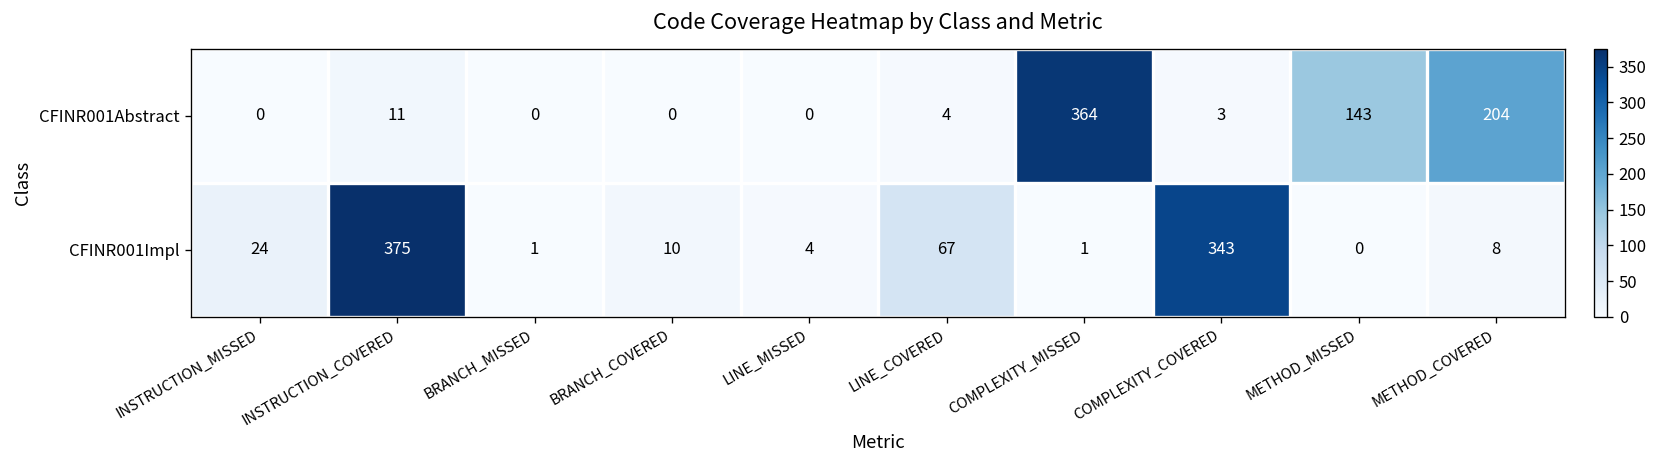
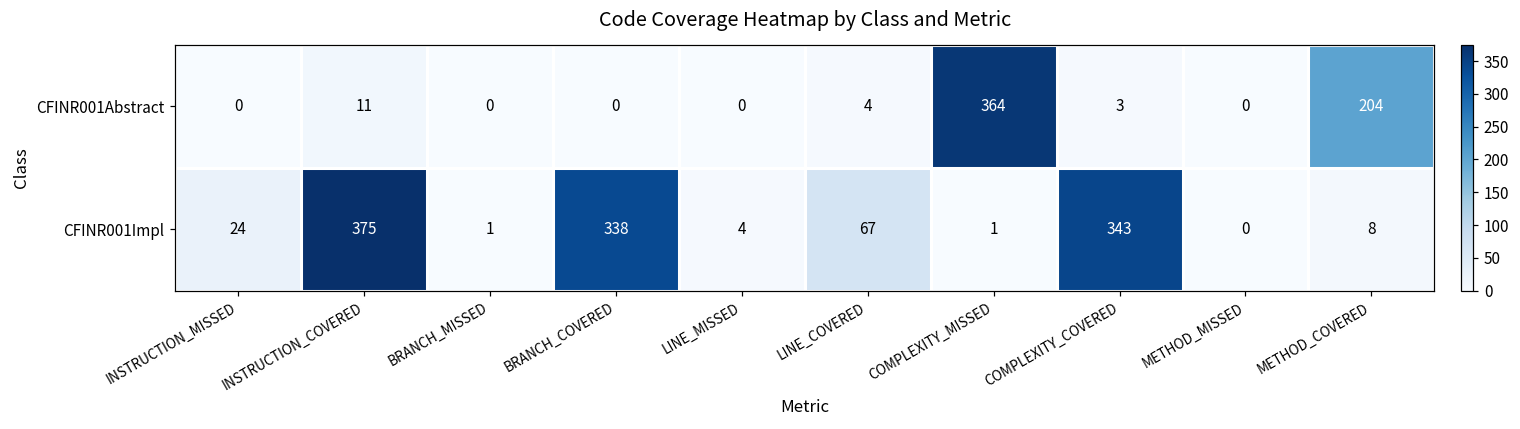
CFINR001Abstract, METHOD_MISSED: 143 -> 0
CFINR001Impl, BRANCH_COVERED: 10 -> 338
